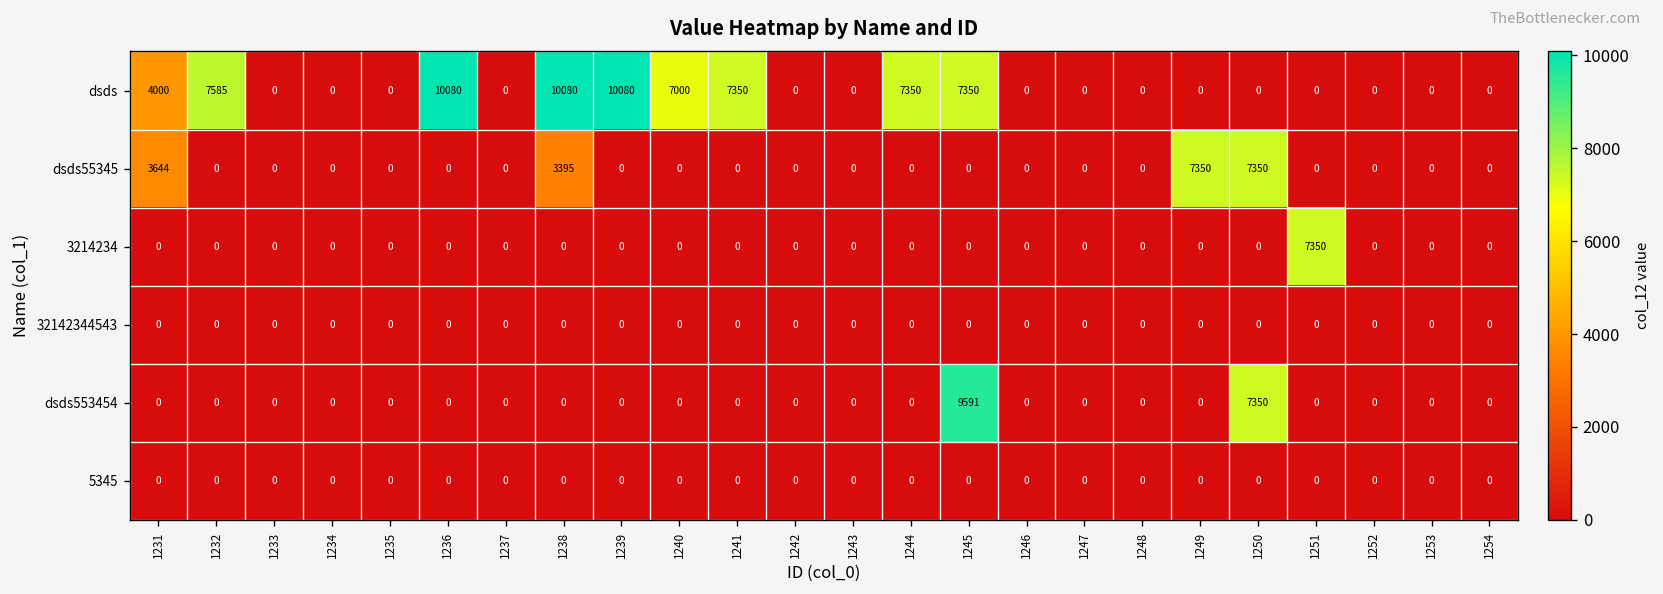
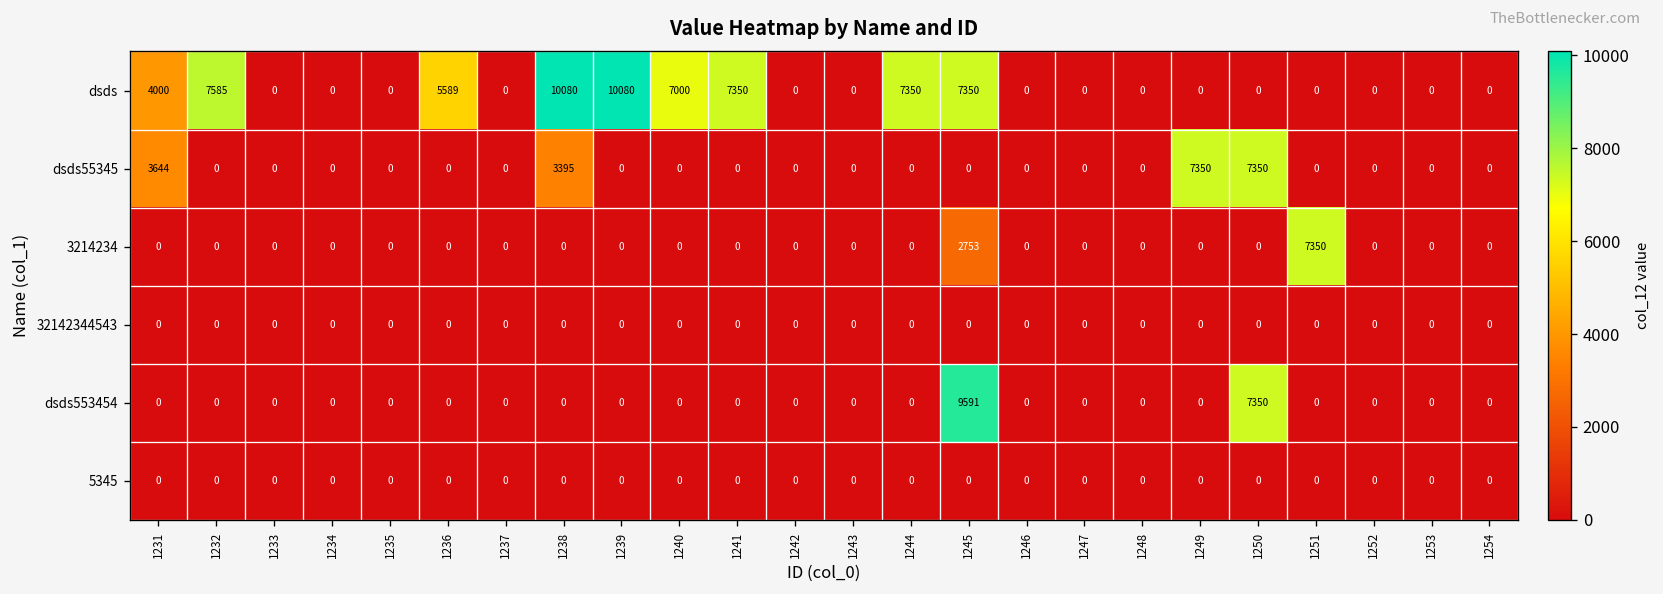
dsds, 1236: 10080 -> 5589
3214234, 1245: 0 -> 2753
